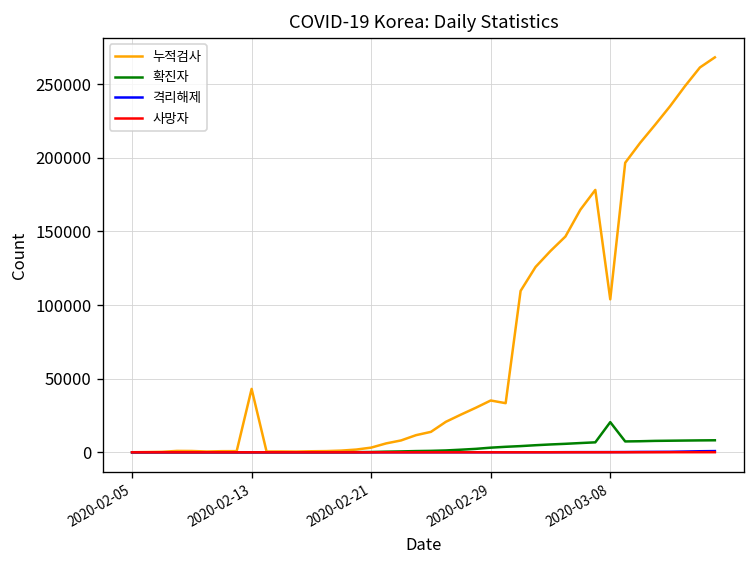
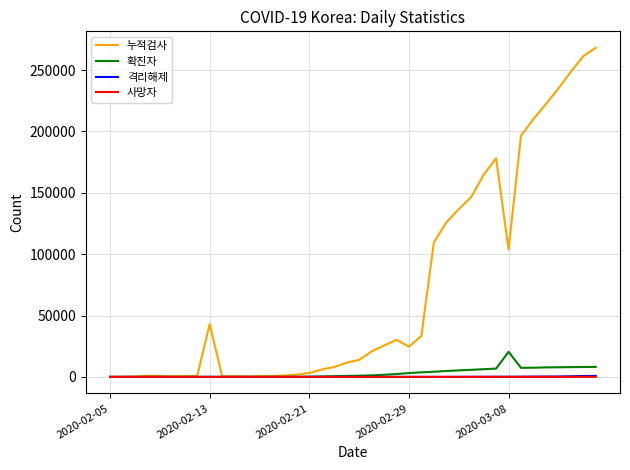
누적검사, 2020-02-29: 35000 -> 25000
